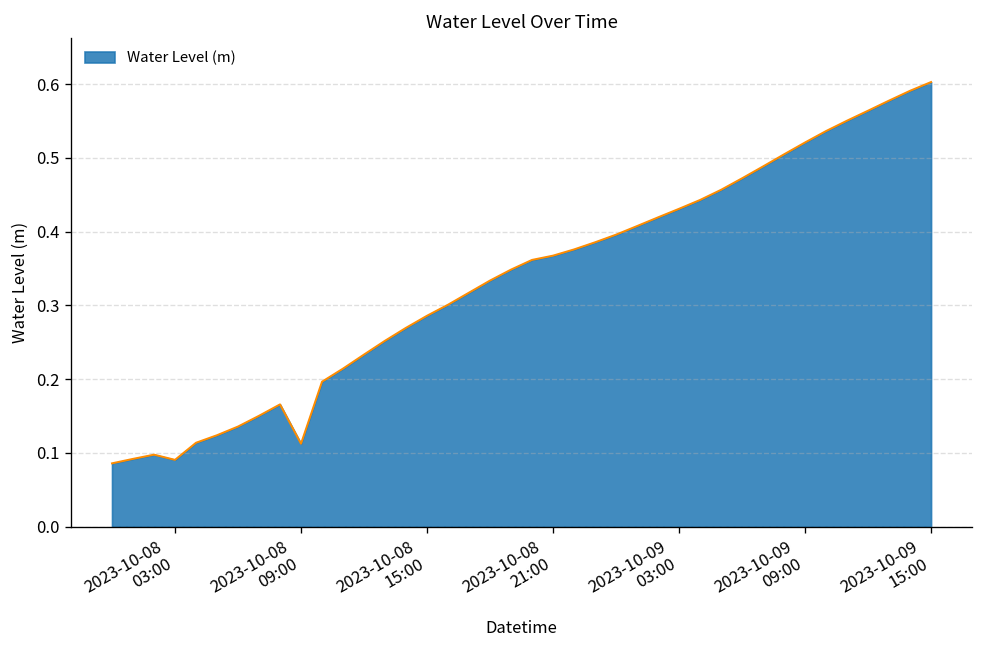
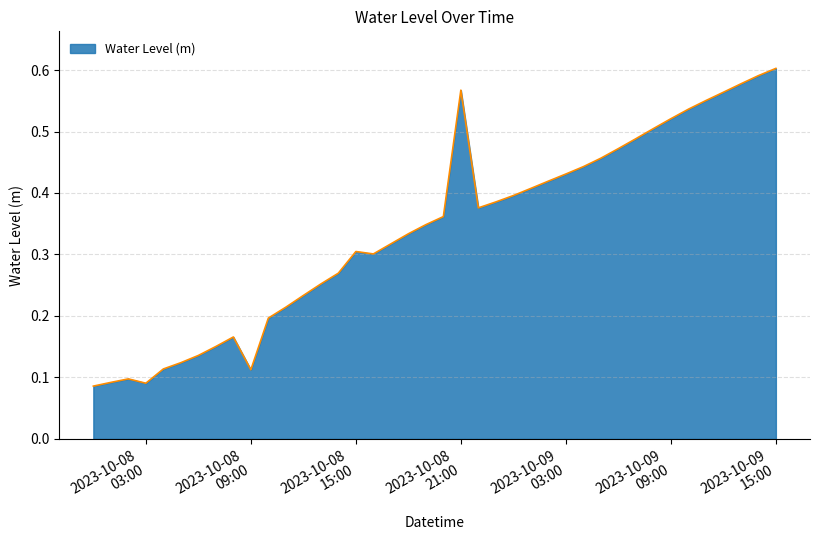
2023-10-08 15:00: 0.29 -> 0.30
2023-10-08 21:00: 0.37 -> 0.57
